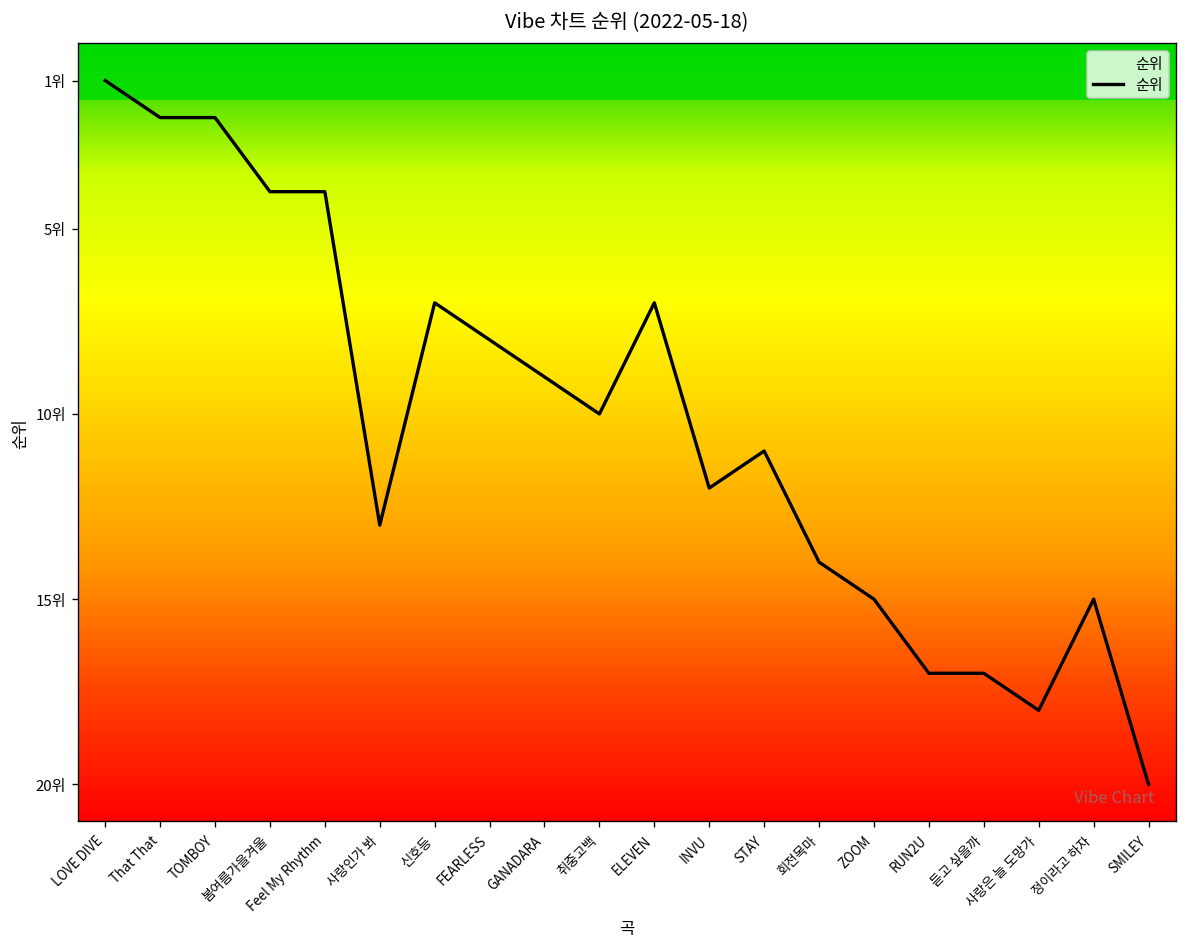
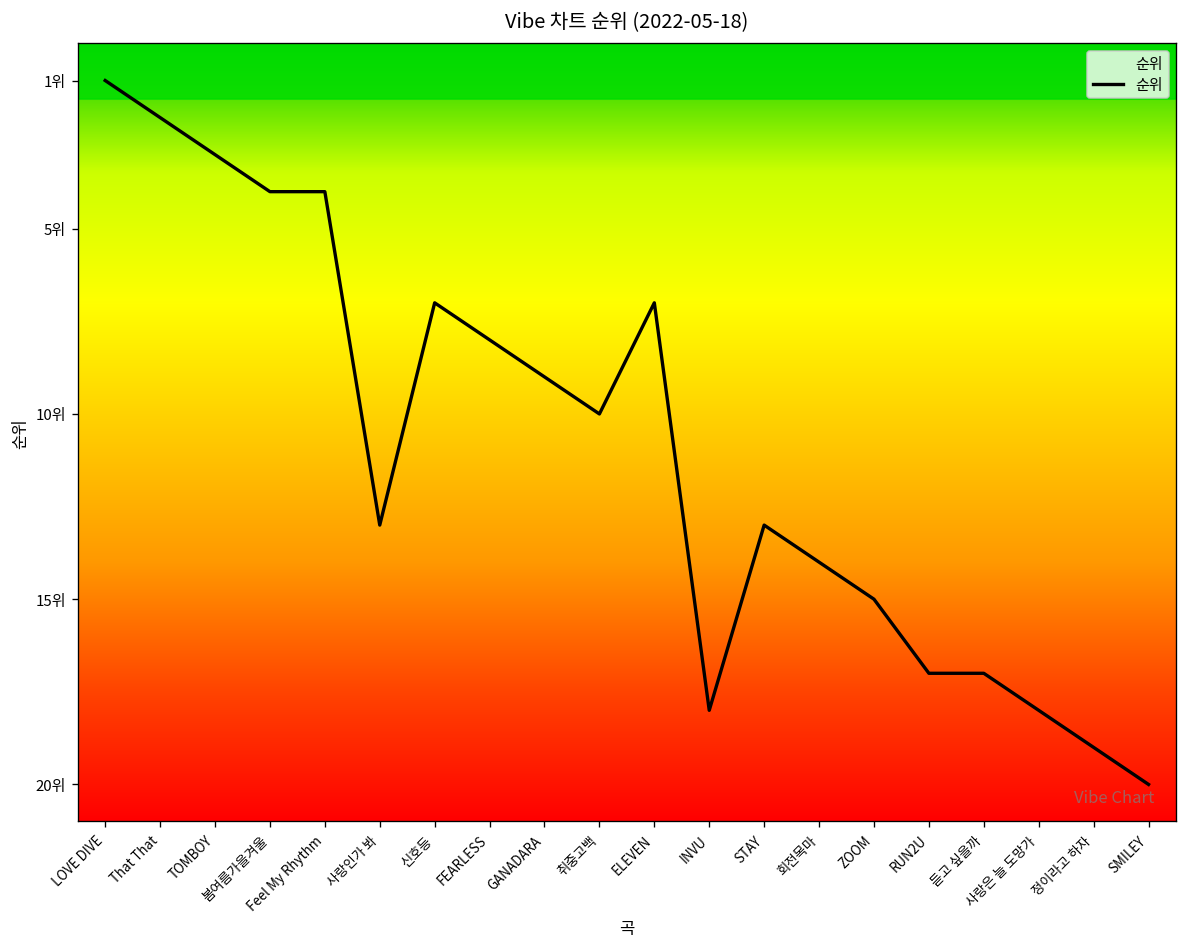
TOMBOY: 2위 -> 3위
INVU: 12위 -> 18위
STAY: 11위 -> 13위
정이라고 하자: 15위 -> 19위
